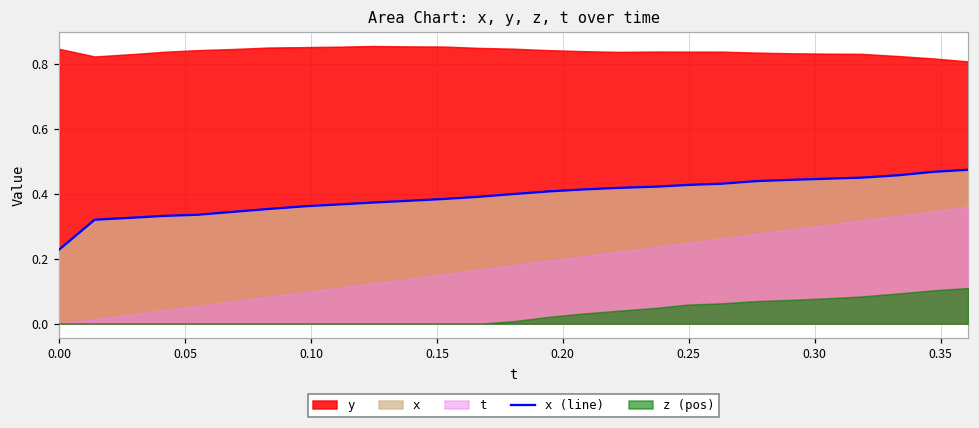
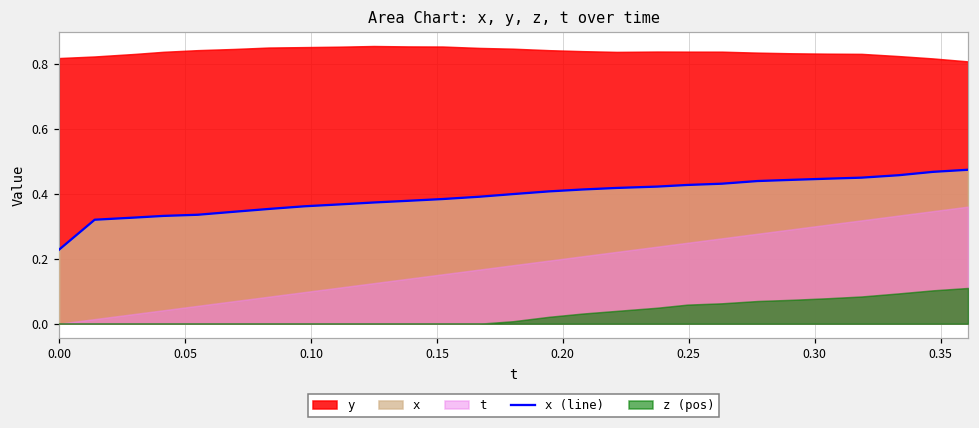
y, 0.00: 0.85 -> 0.82
